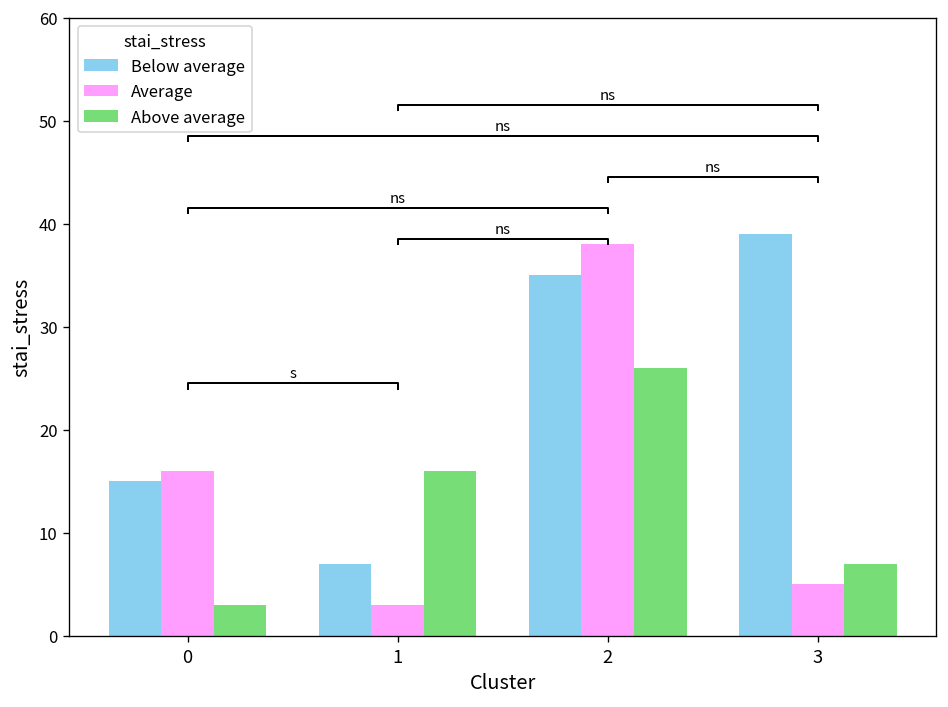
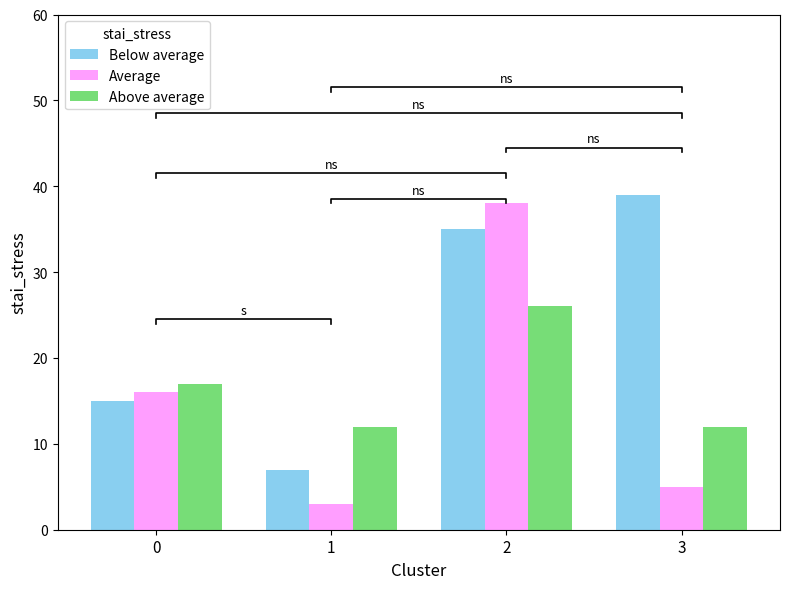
Above average, 0: 3 -> 17
Above average, 1: 16 -> 12
Above average, 3: 7 -> 12
